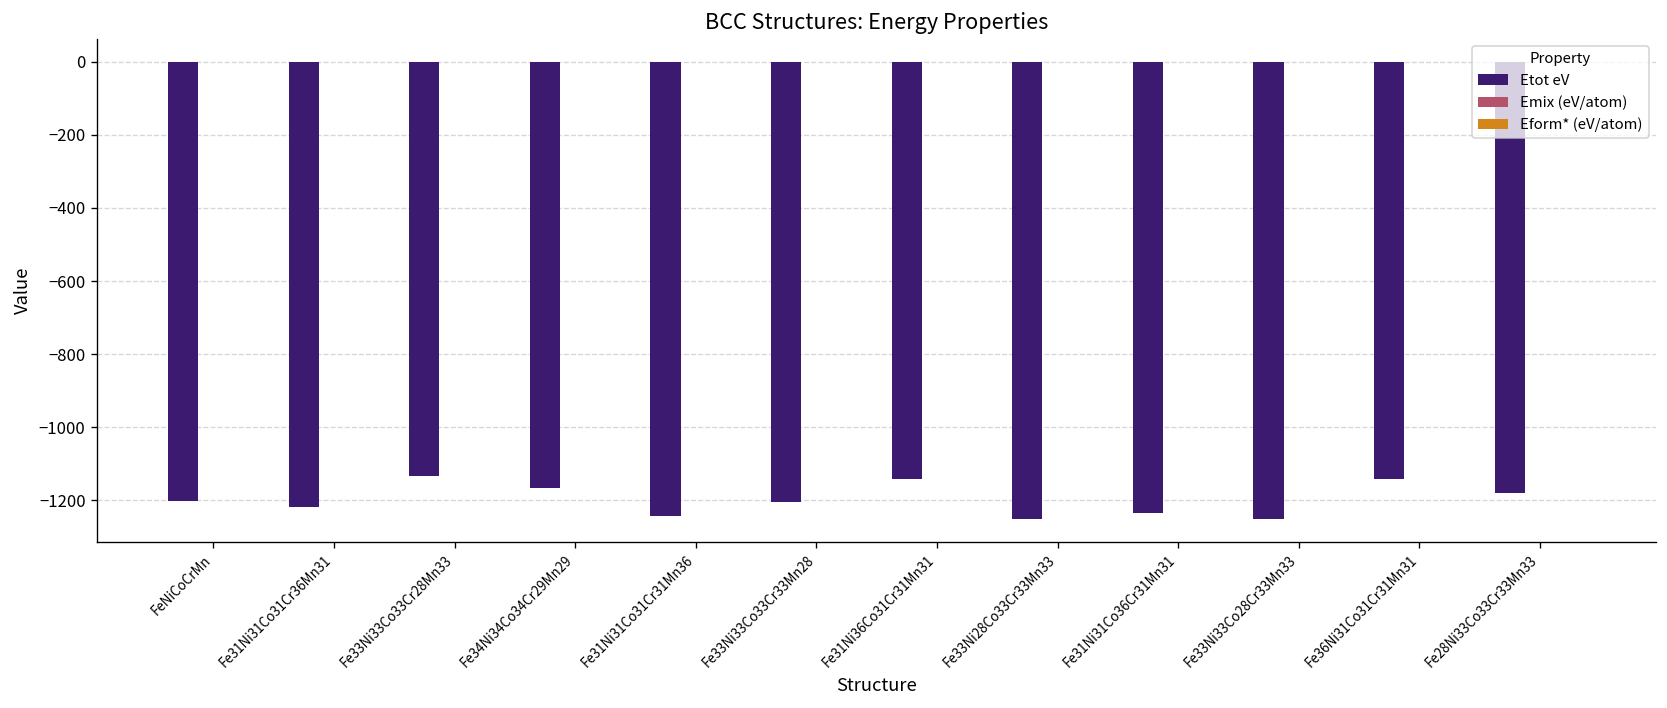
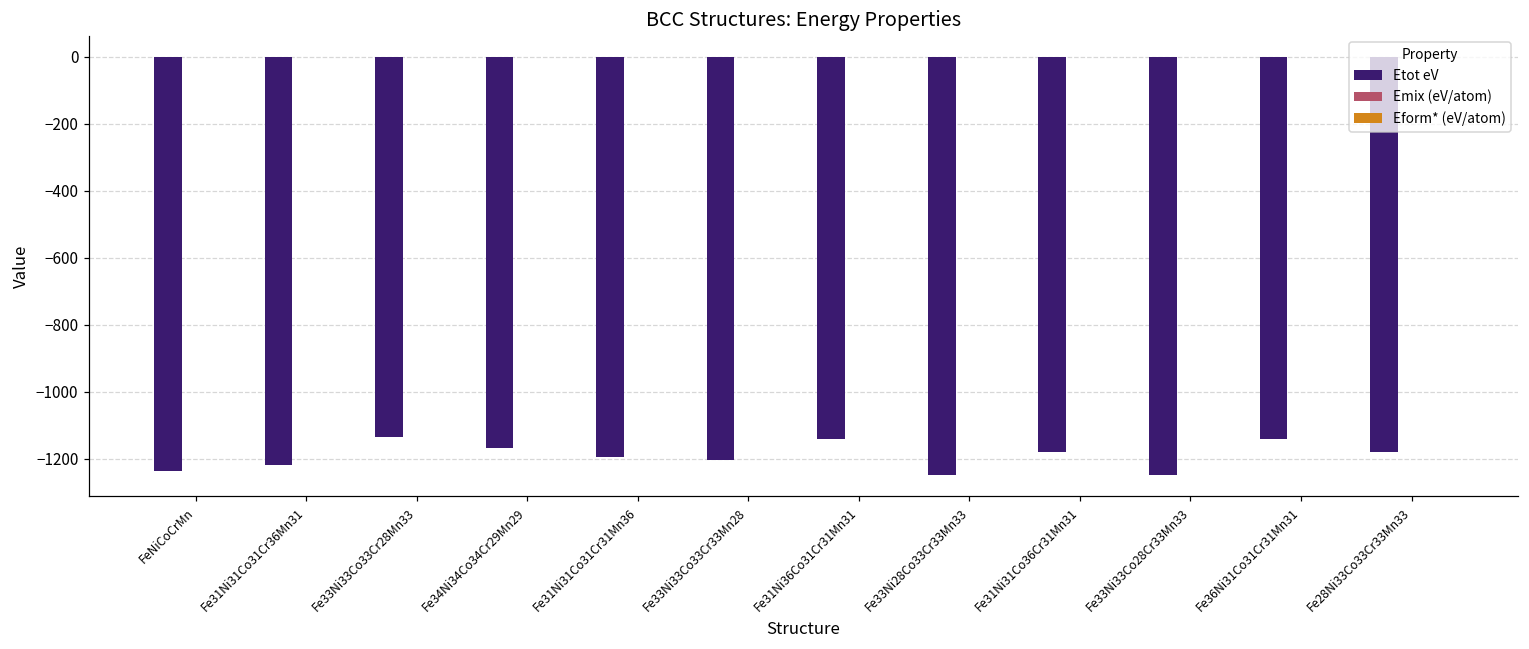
Etot eV, FeNiCoCrMn: -1200 -> -1240
Etot eV, Fe31Ni31Co31Cr31Mn36: -1240 -> -1190
Etot eV, Fe31Ni31Co36Cr31Mn31: -1230 -> -1180
